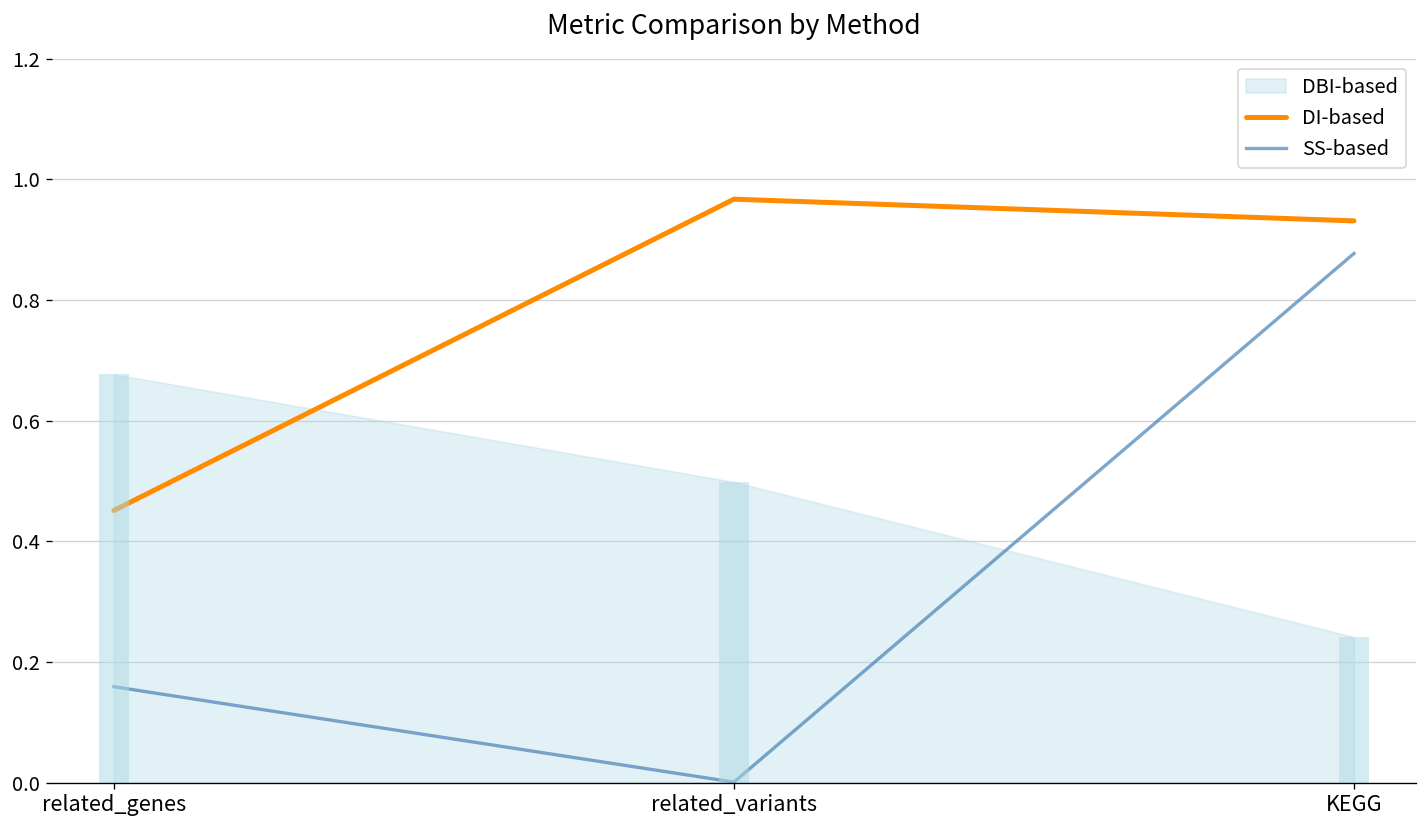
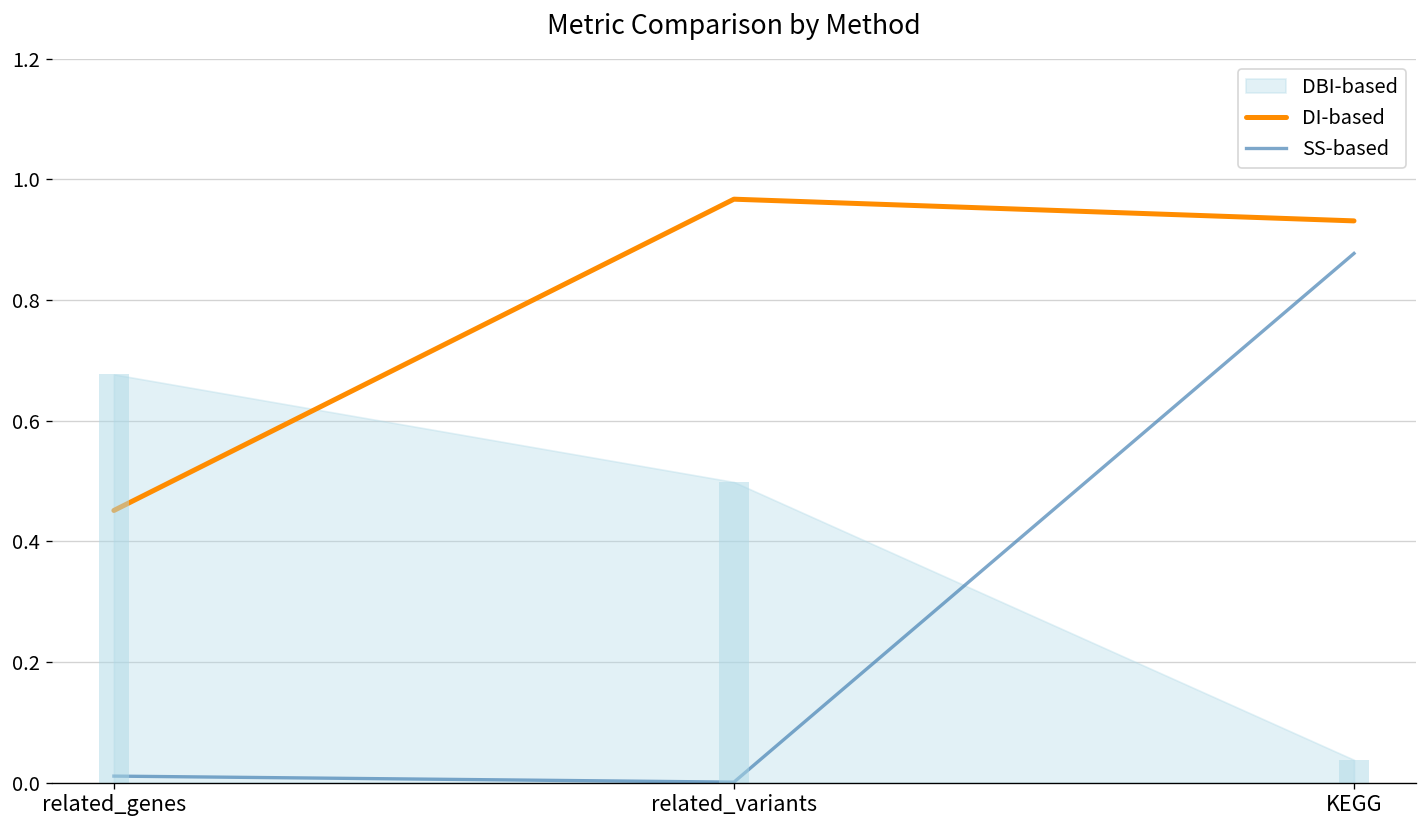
SS-based, related_genes: 0.16 -> 0.01
DBI-based, KEGG: 0.24 -> 0.04
